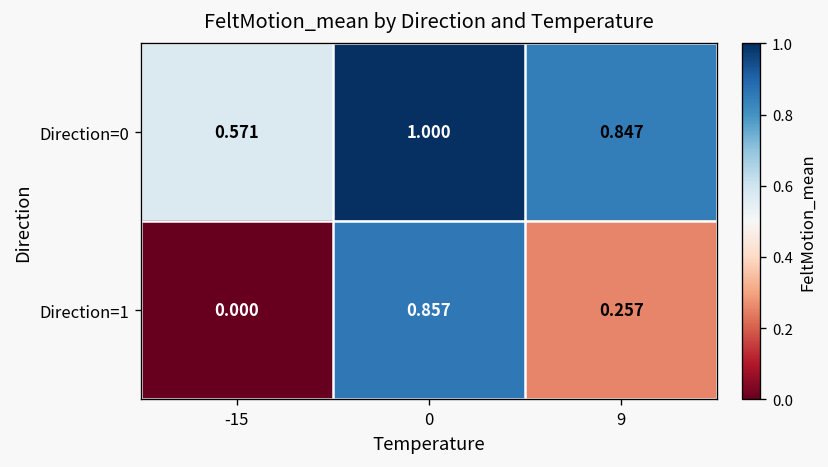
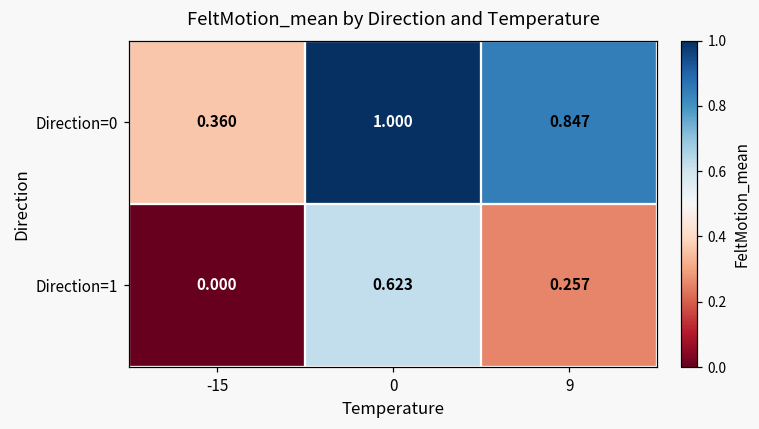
Direction=0, -15: 0.571 -> 0.360
Direction=1, 0: 0.857 -> 0.623
